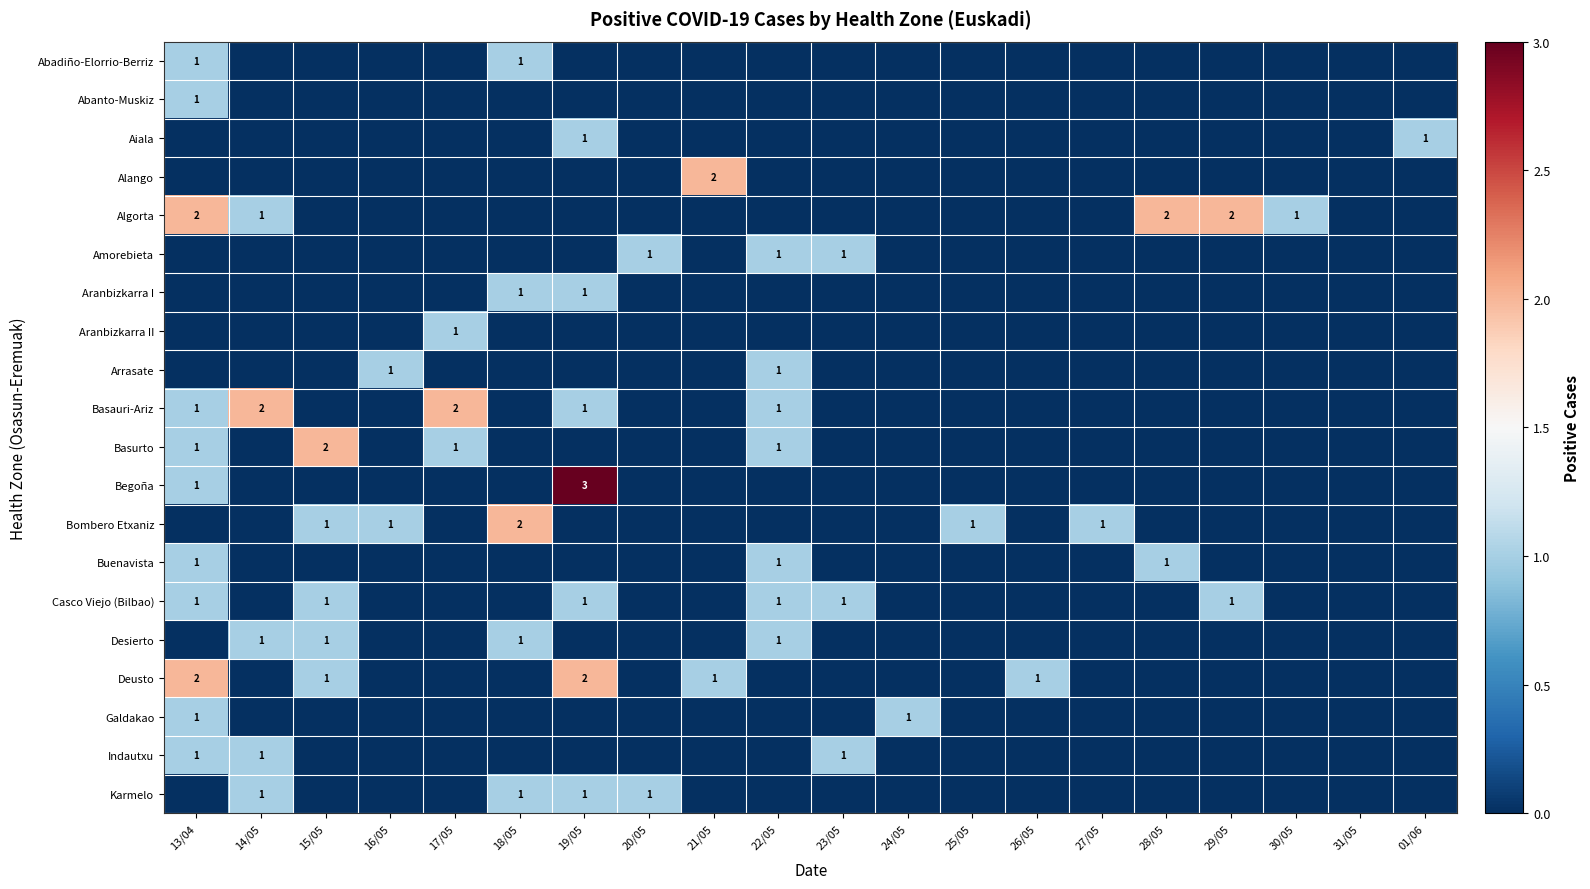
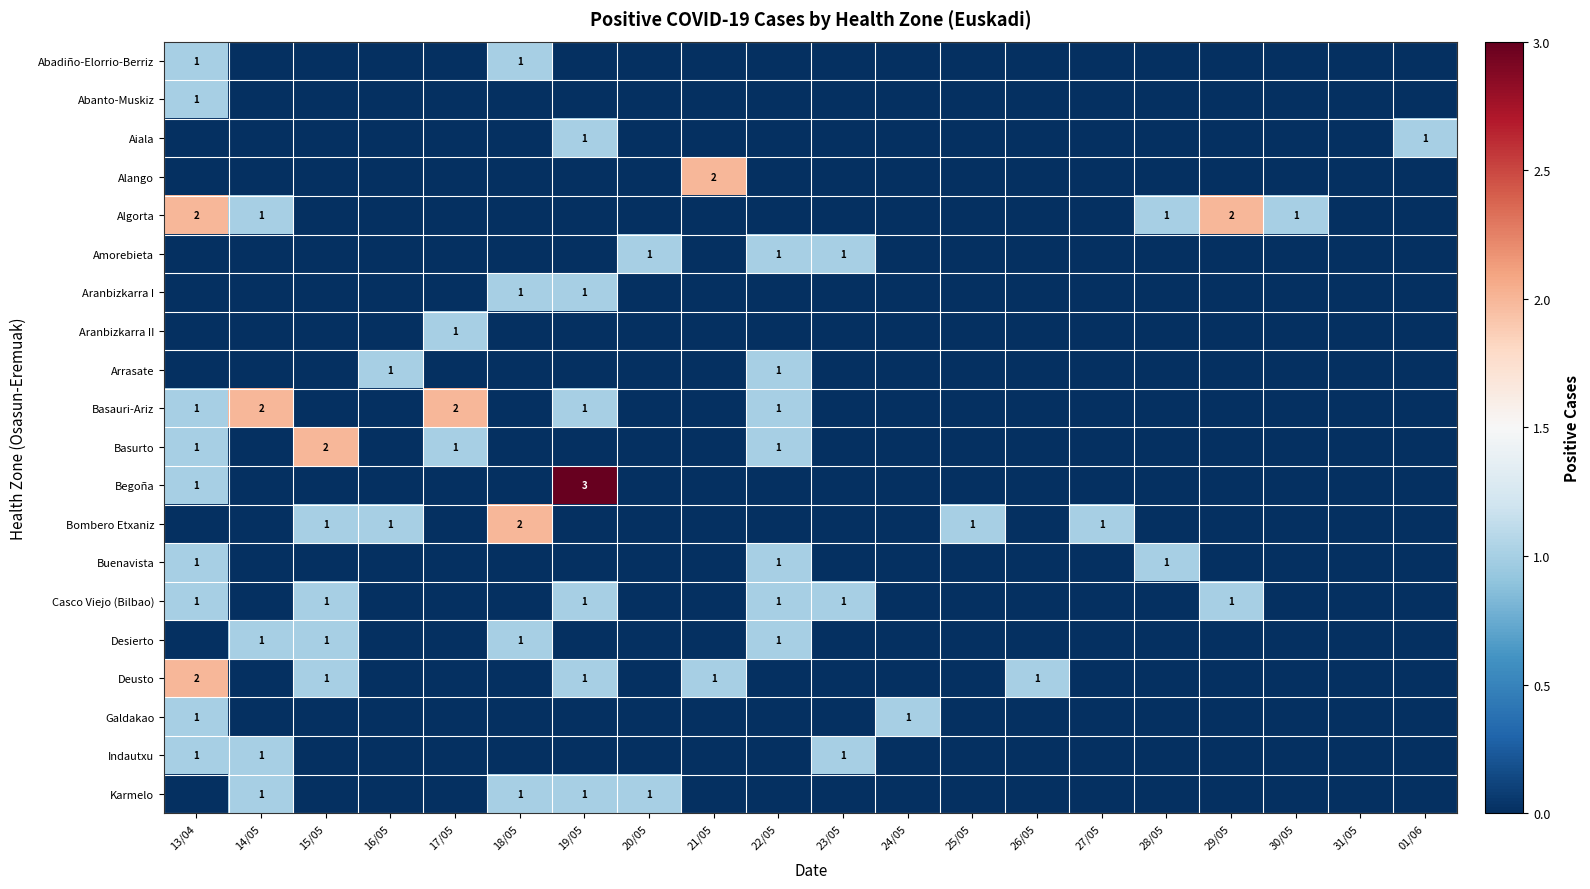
Algorta, 28/05: 2 -> 1
Deusto, 19/05: 2 -> 1
